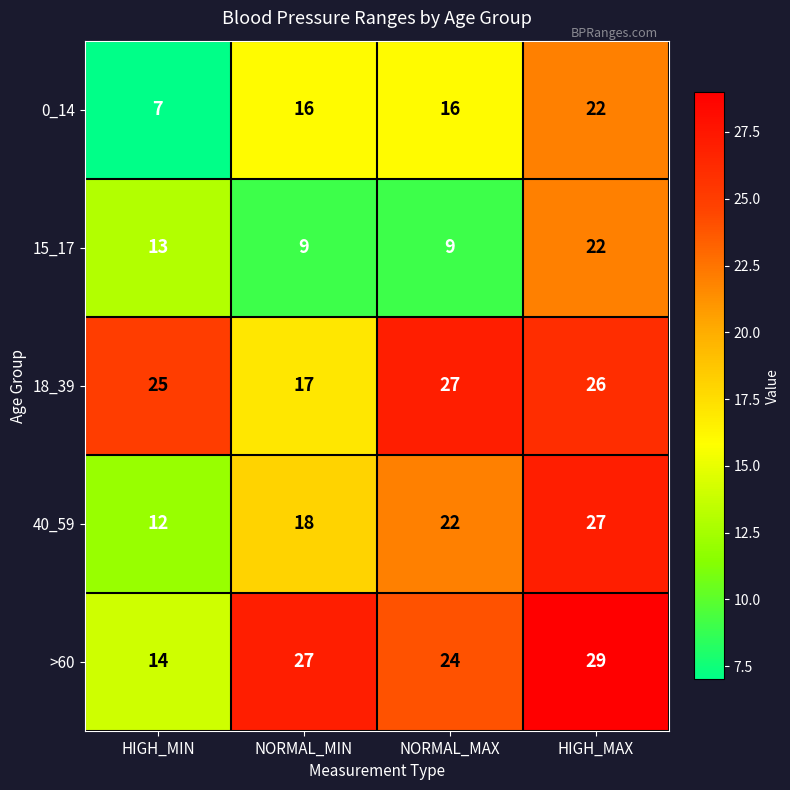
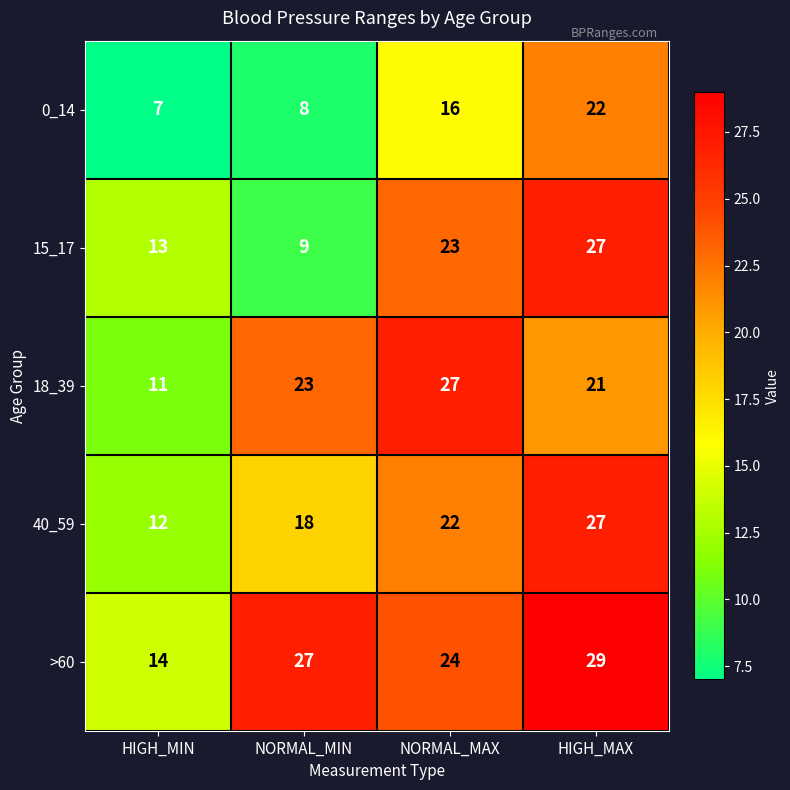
0_14, NORMAL_MIN: 16 -> 8
15_17, NORMAL_MAX: 9 -> 23
15_17, HIGH_MAX: 22 -> 27
18_39, HIGH_MIN: 25 -> 11
18_39, NORMAL_MIN: 17 -> 23
18_39, HIGH_MAX: 26 -> 21
